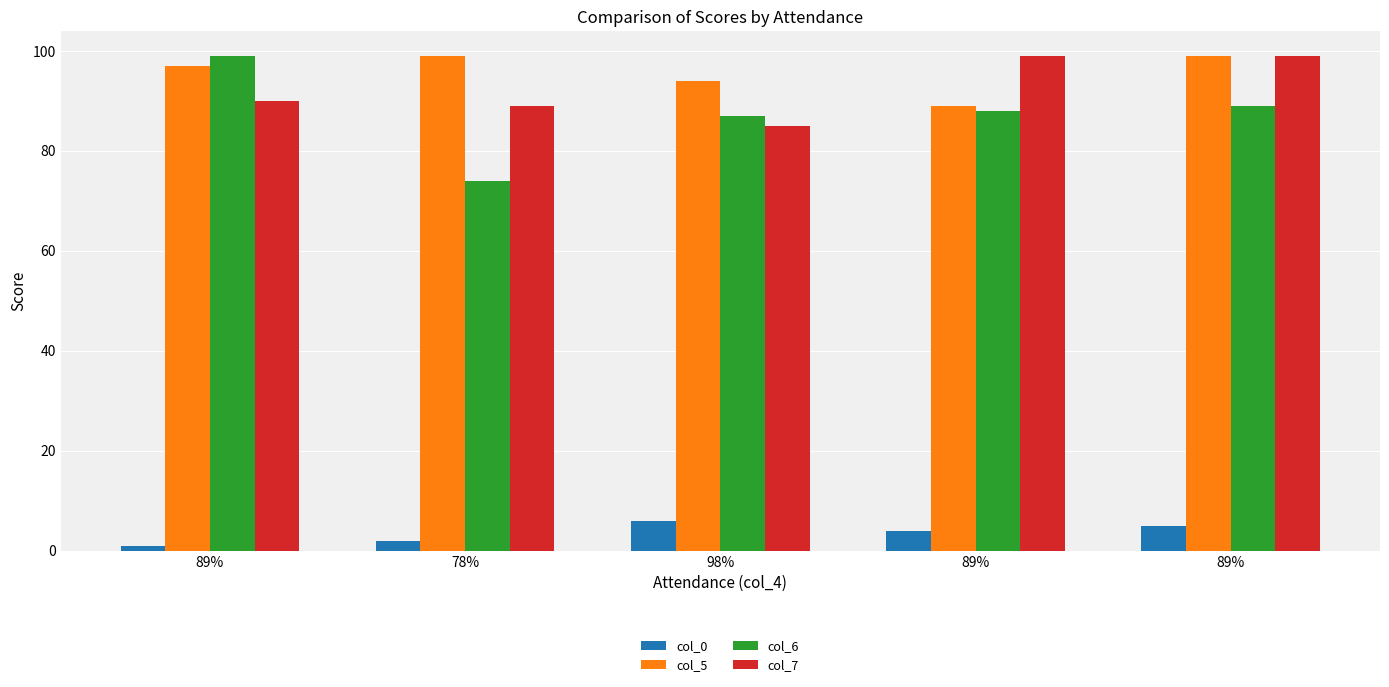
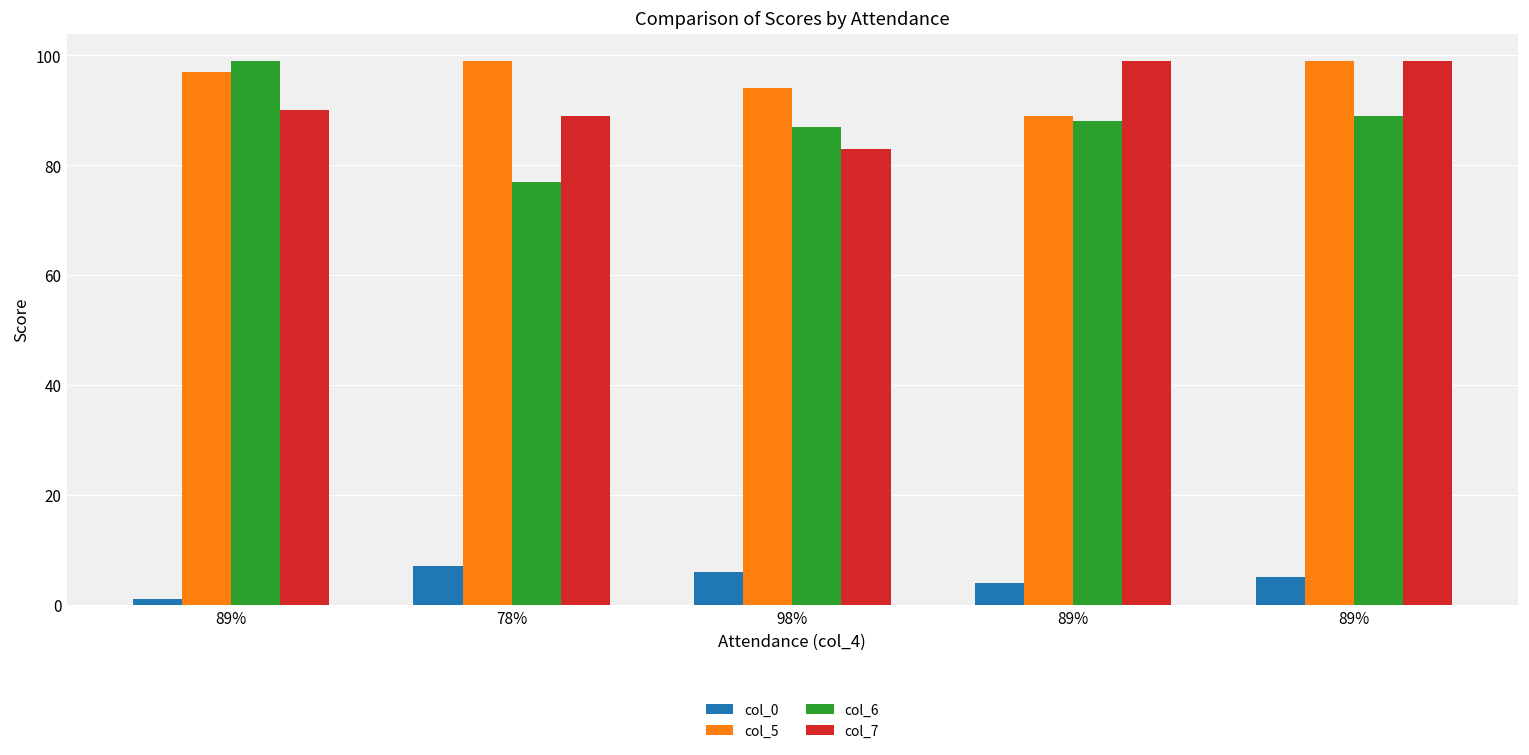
col_0, 78%: 2 -> 7
col_6, 78%: 74 -> 77
col_7, 98%: 85 -> 83
